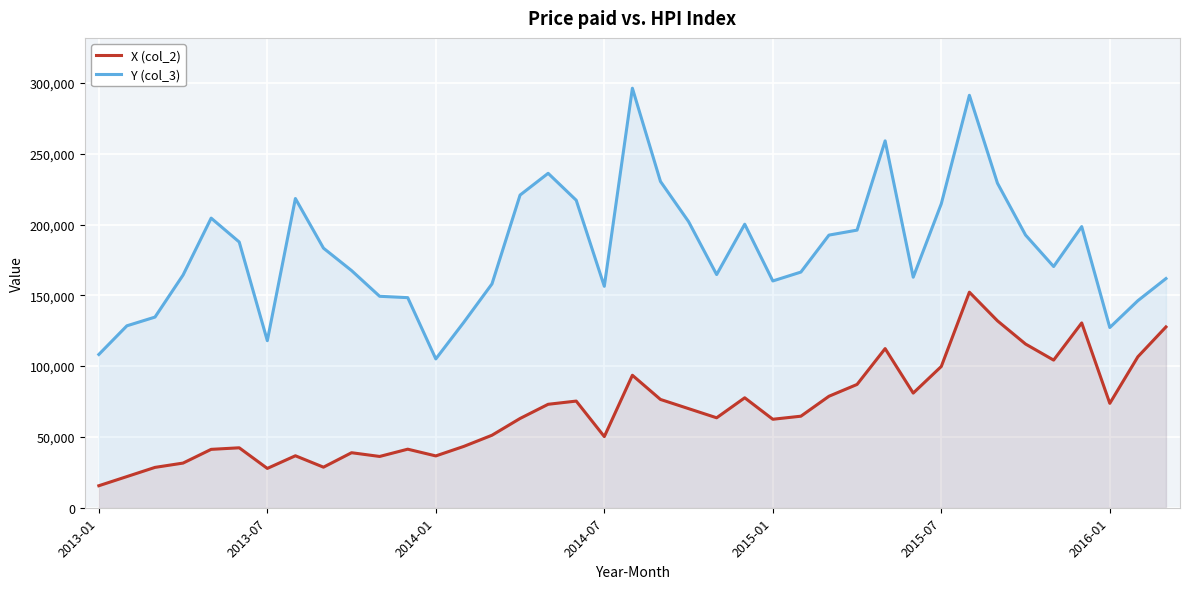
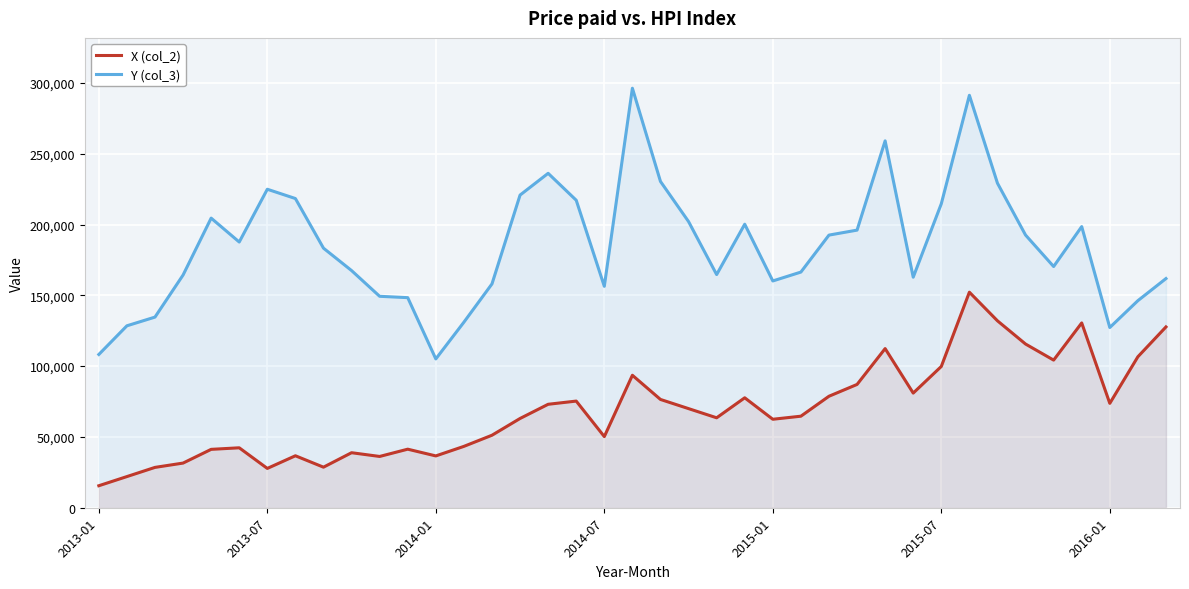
Y (col_3), 2013-07: 118,000 -> 225,000
